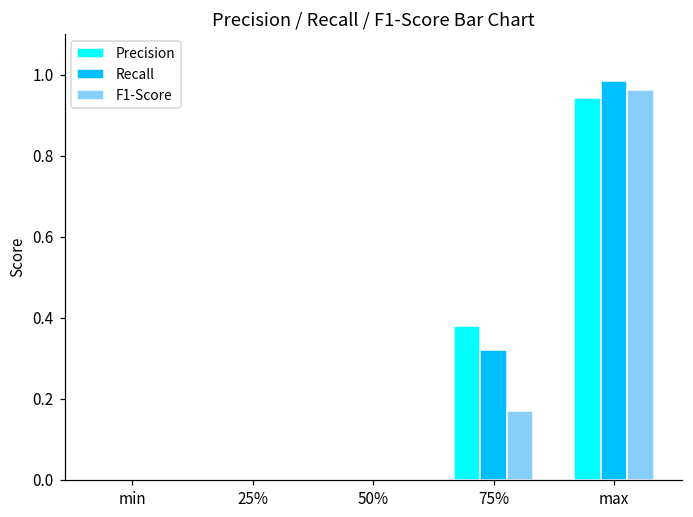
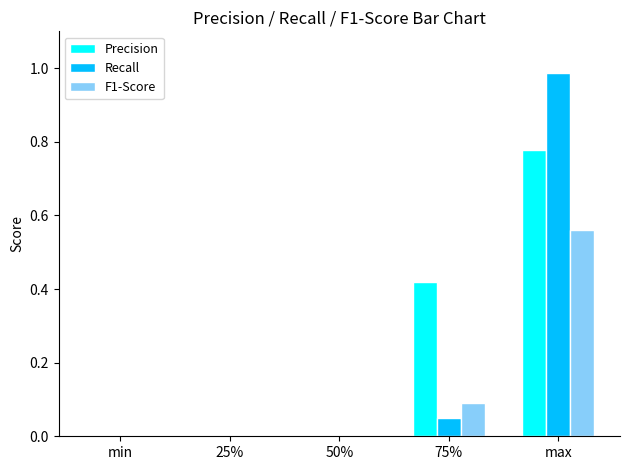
Precision, 75%: 0.38 -> 0.42
Recall, 75%: 0.32 -> 0.05
F1-Score, 75%: 0.17 -> 0.09
Precision, max: 0.94 -> 0.78
F1-Score, max: 0.96 -> 0.56
